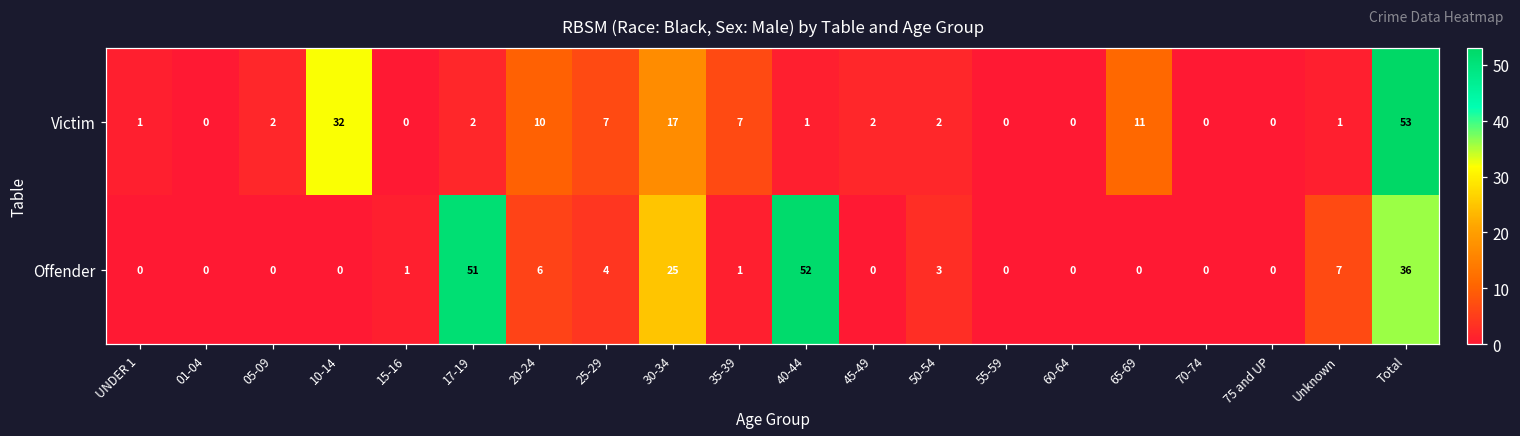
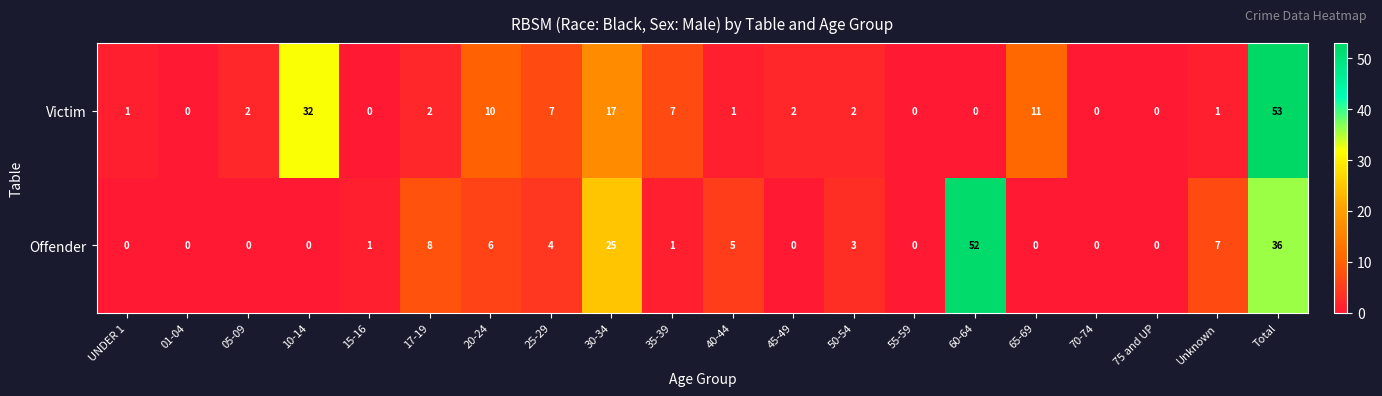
Offender, 17-19: 51 -> 8
Offender, 40-44: 52 -> 5
Offender, 60-64: 0 -> 52
